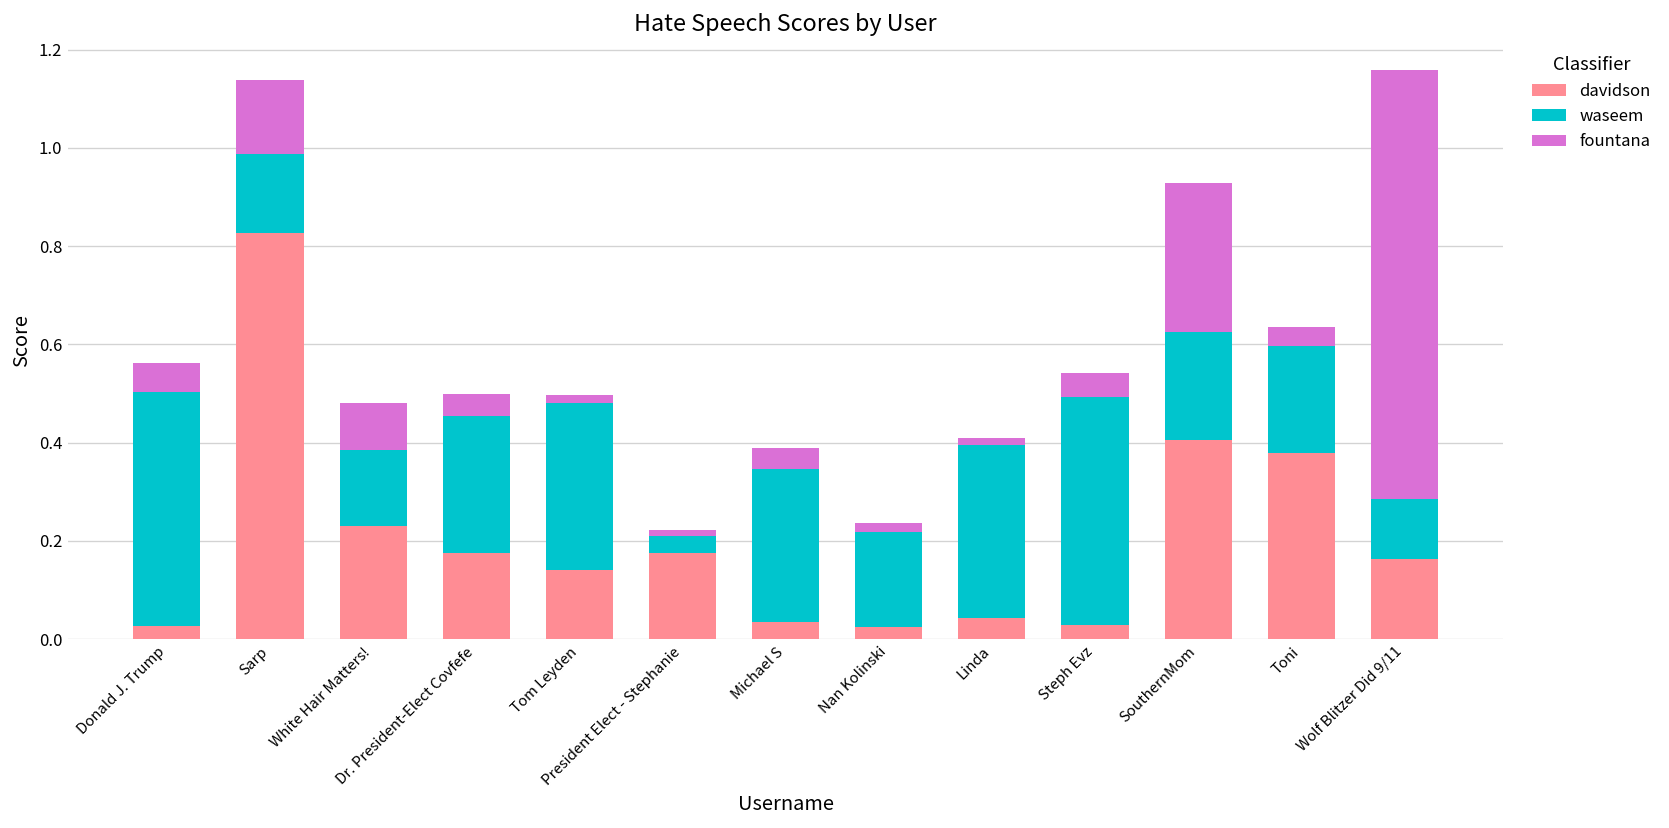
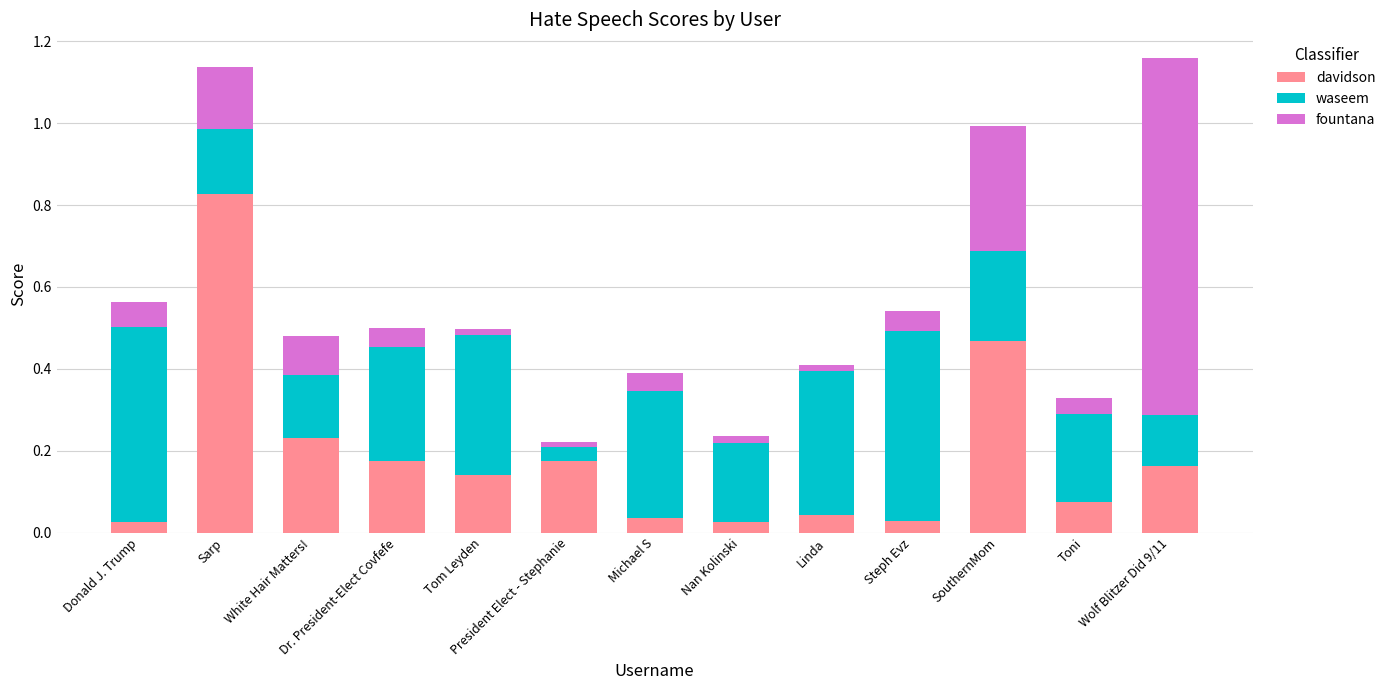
davidson, SouthernMom: 0.40 -> 0.47
davidson, Toni: 0.38 -> 0.07
